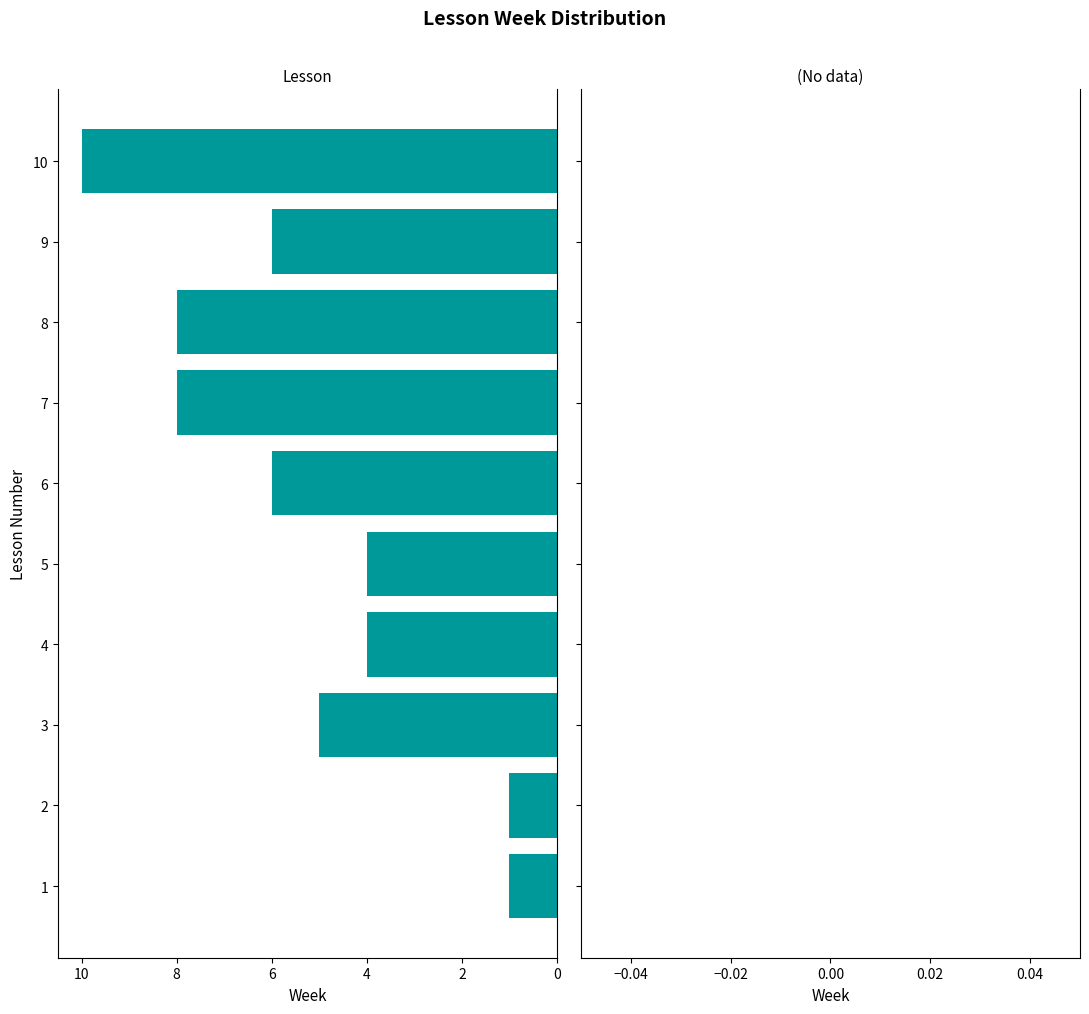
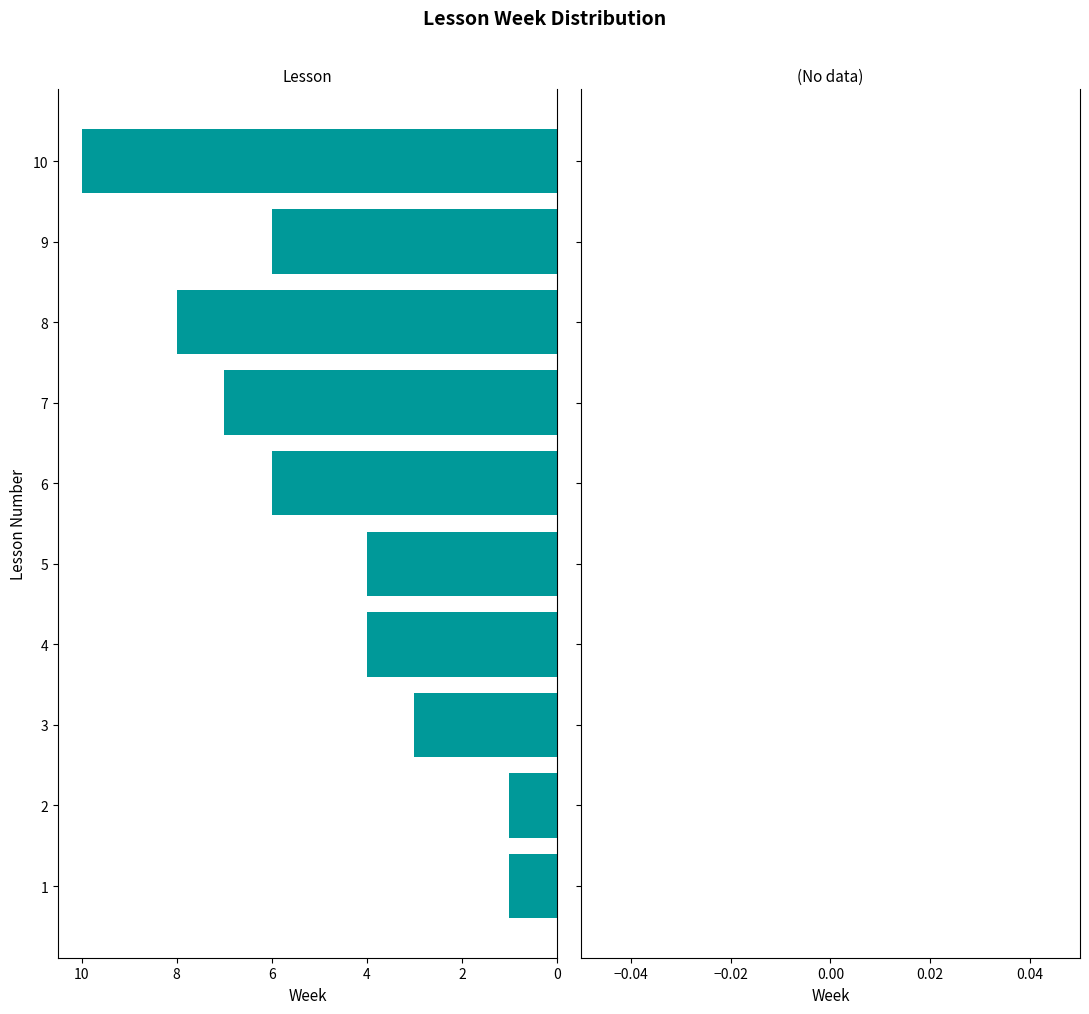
Lesson, 7: 8 -> 7
Lesson, 3: 5 -> 3
